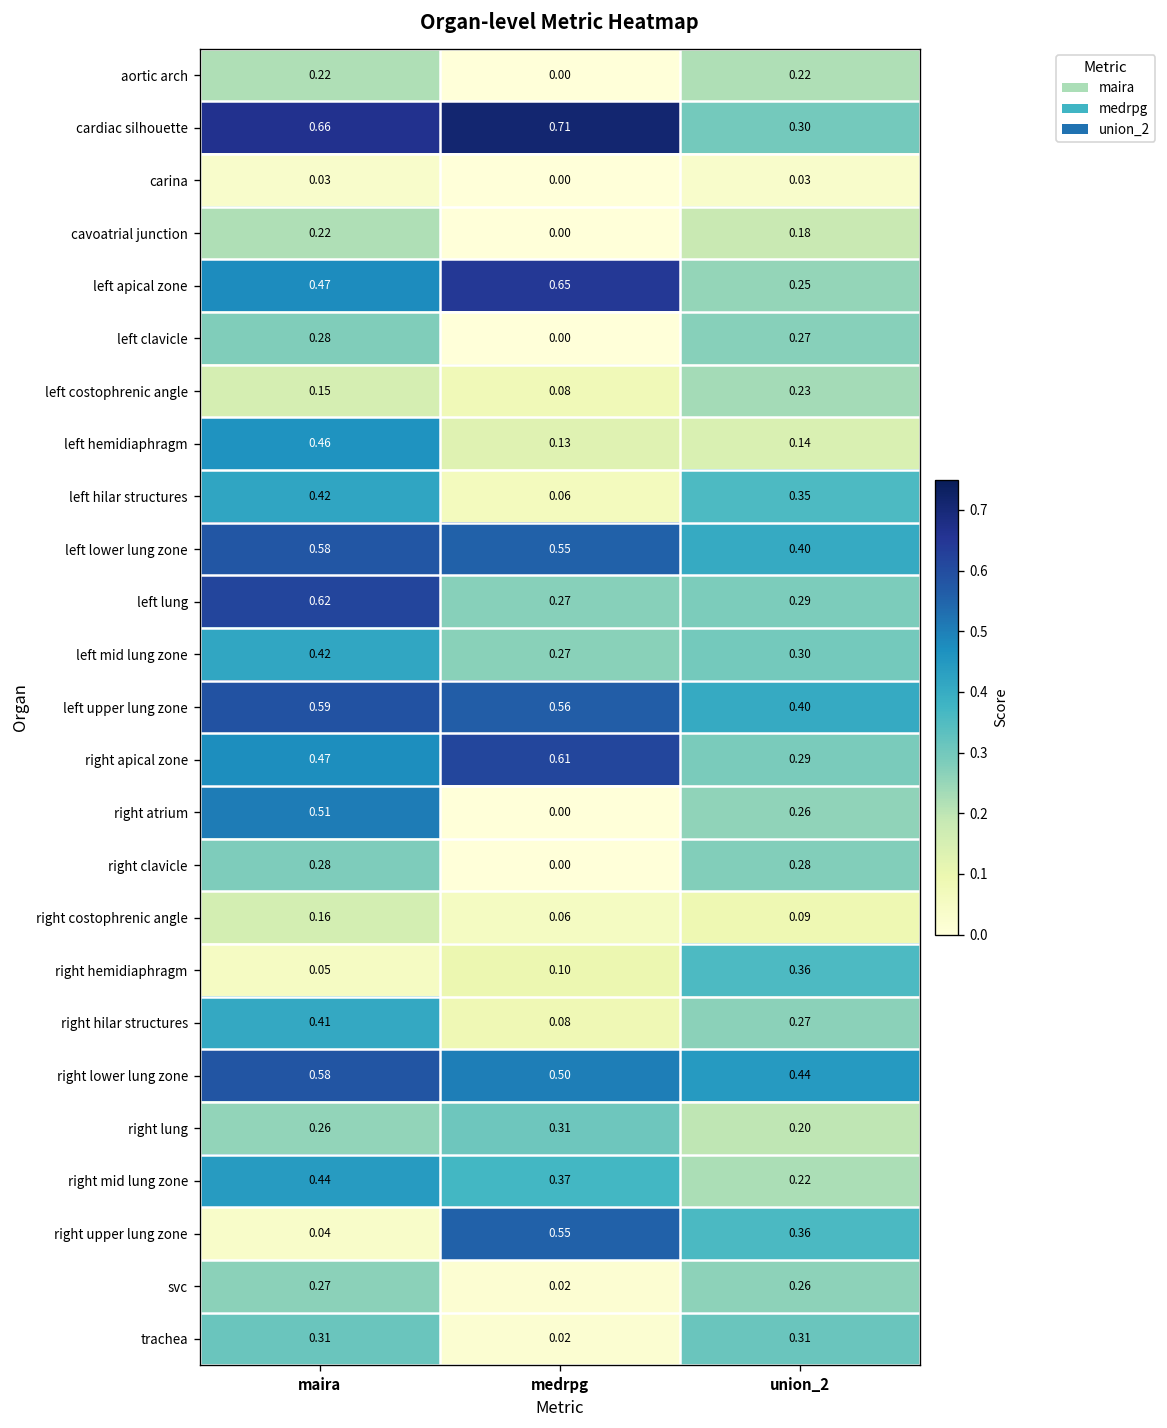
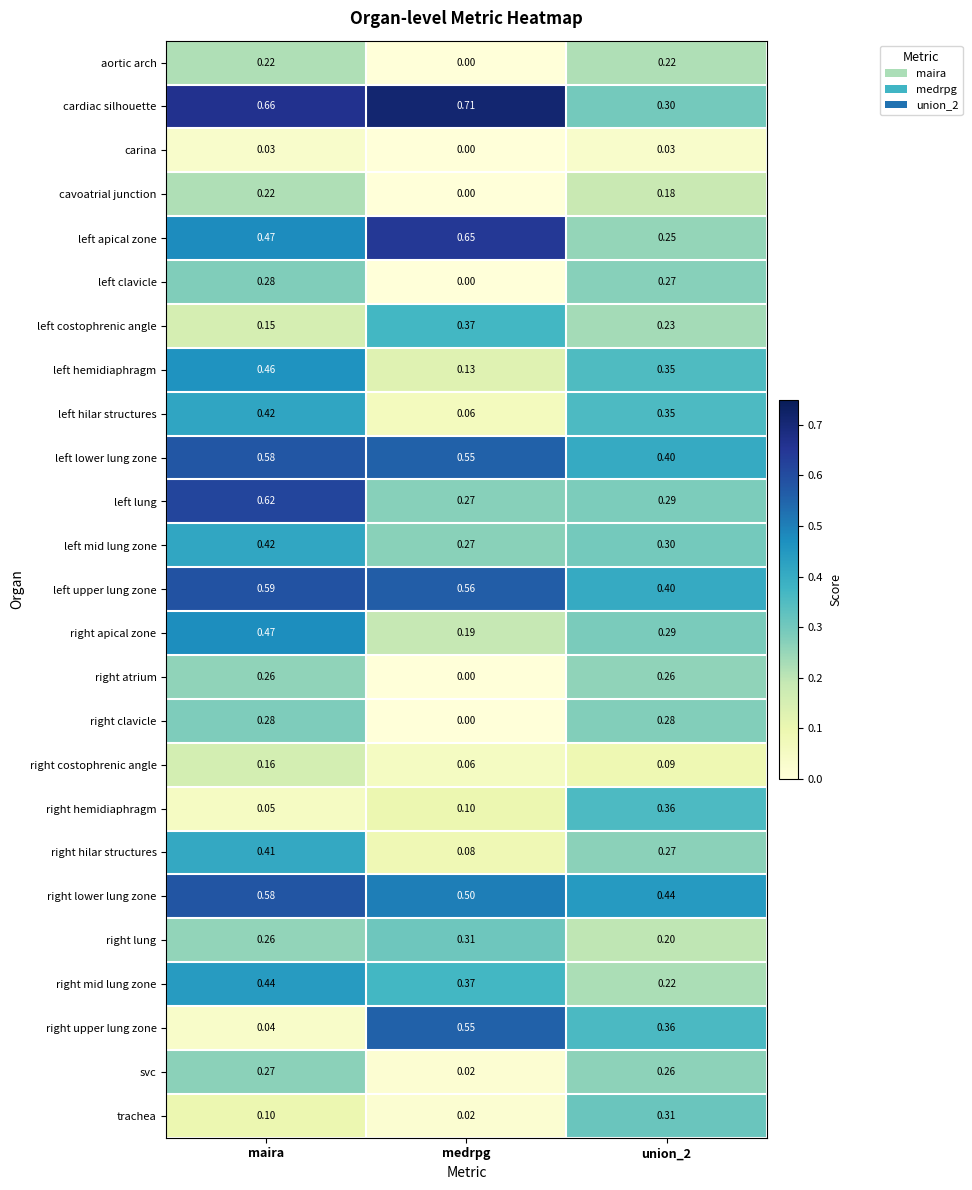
left costophrenic angle, medrpg: 0.08 -> 0.37
left hemidiaphragm, union_2: 0.14 -> 0.35
right apical zone, medrpg: 0.61 -> 0.19
right atrium, maira: 0.51 -> 0.26
trachea, maira: 0.31 -> 0.10
